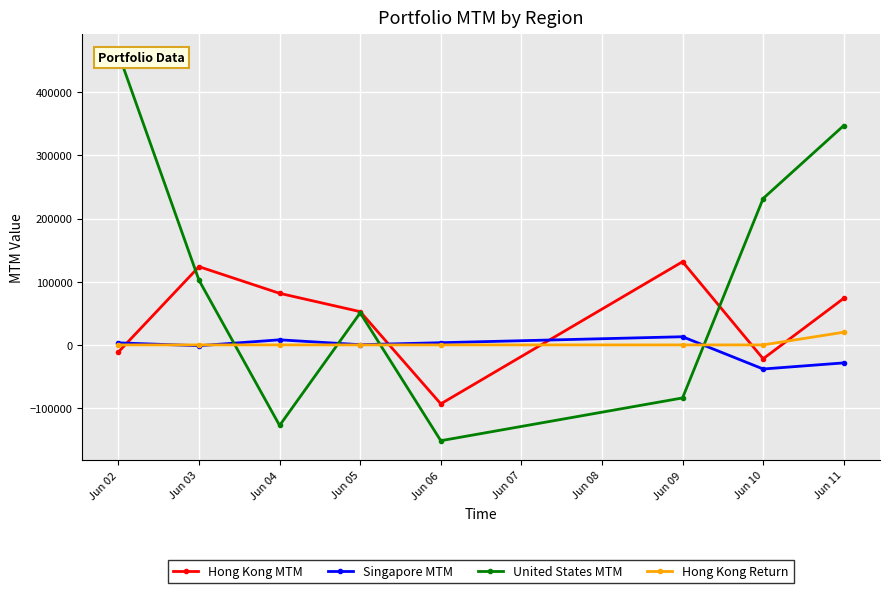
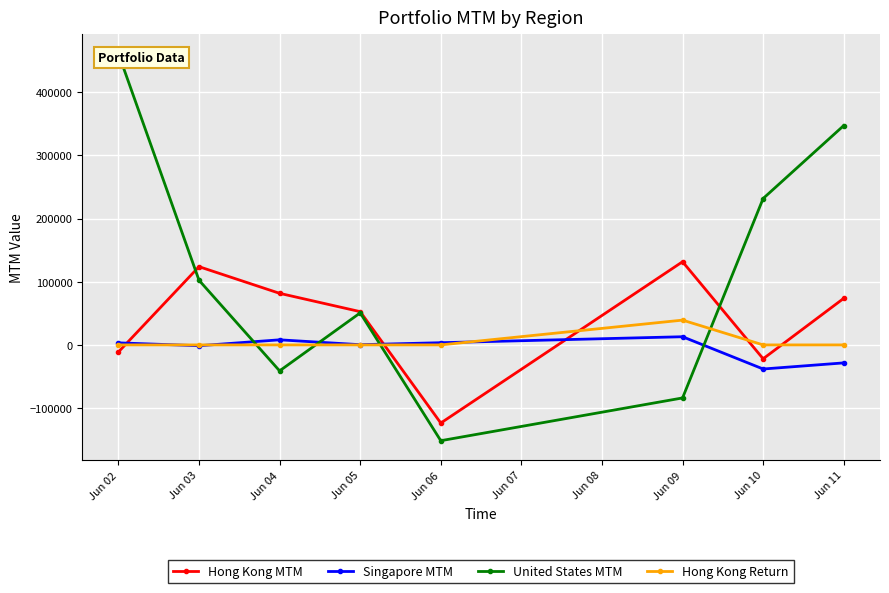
United States MTM, Jun 04: -130000 -> -40000
Hong Kong MTM, Jun 06: -90000 -> -120000
Hong Kong Return, Jun 09: 0 -> 40000
Hong Kong Return, Jun 11: 20000 -> 0
